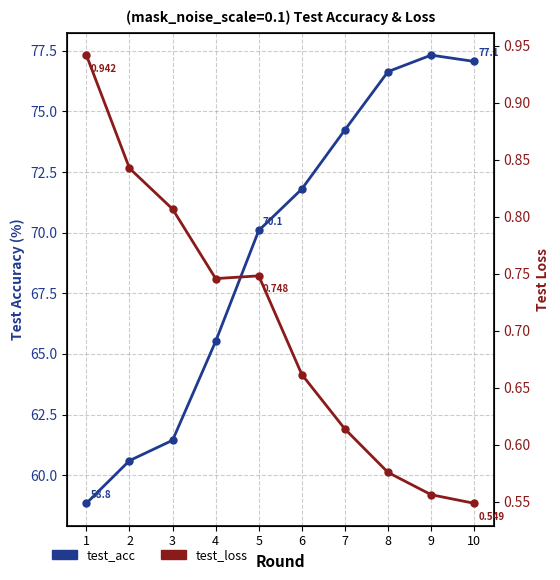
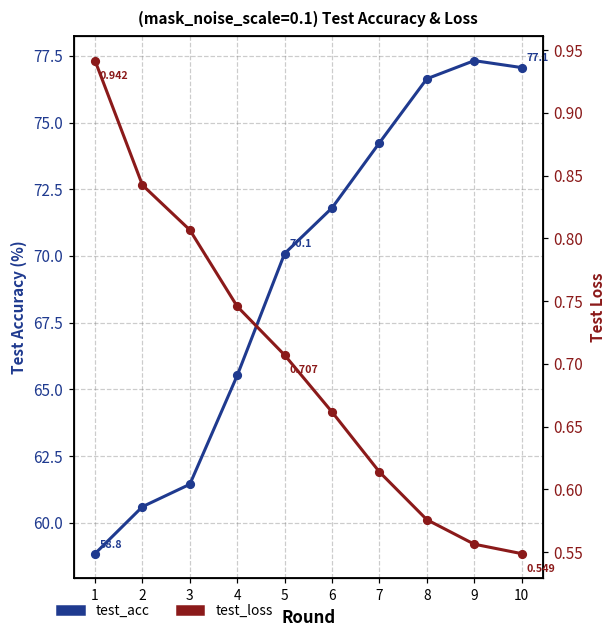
test_loss, 5: 0.748 -> 0.707
